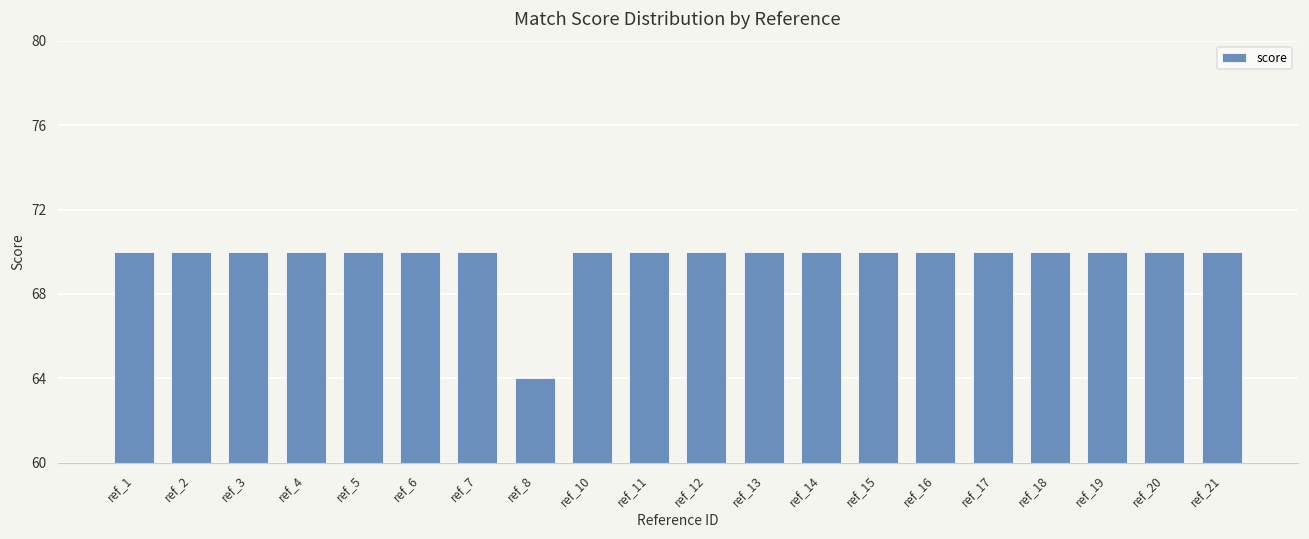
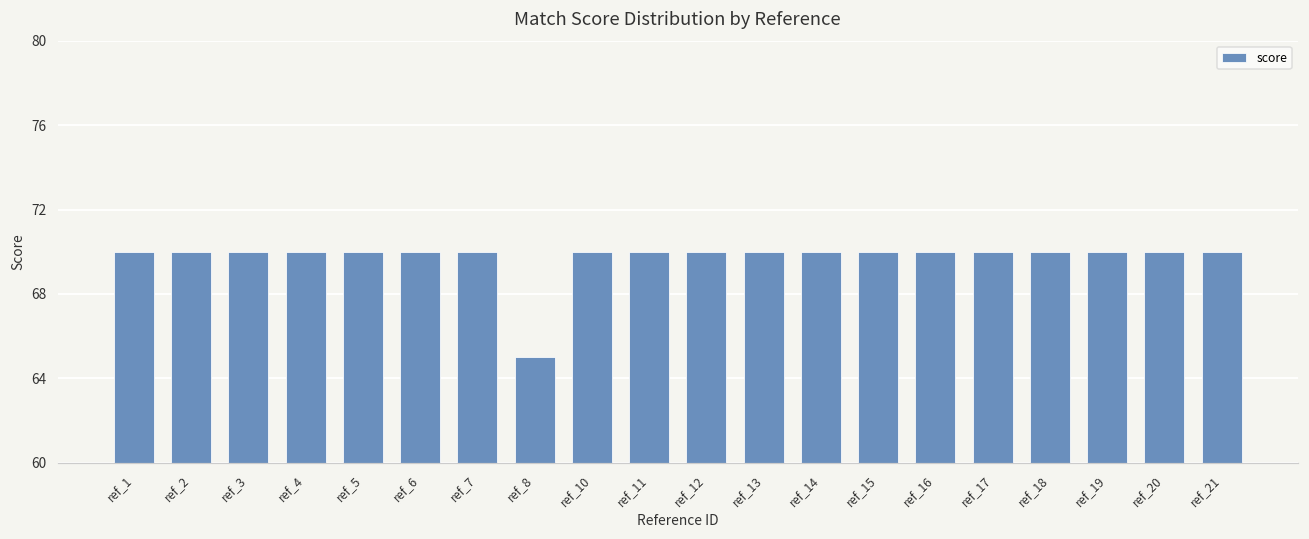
ref_8: 64 -> 65
